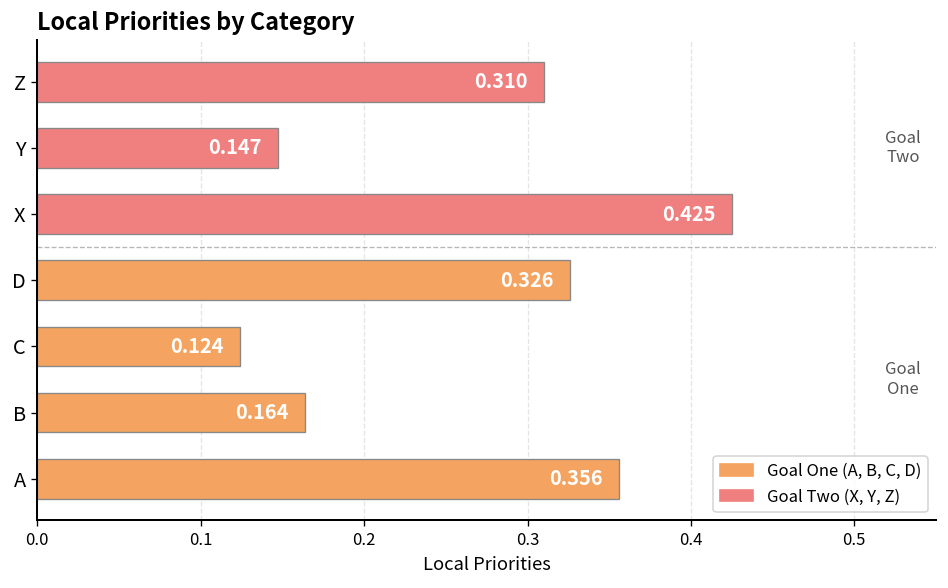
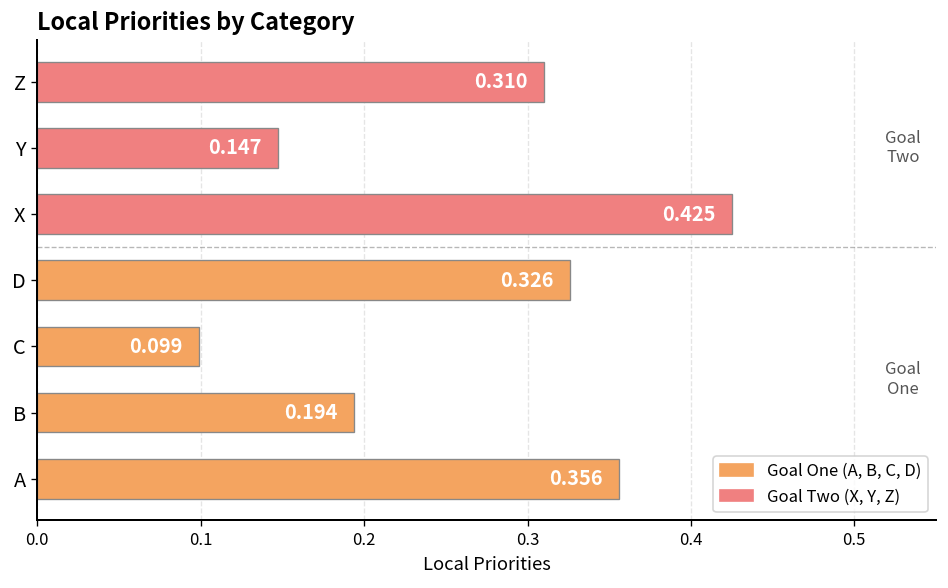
C: 0.124 -> 0.099
B: 0.164 -> 0.194
